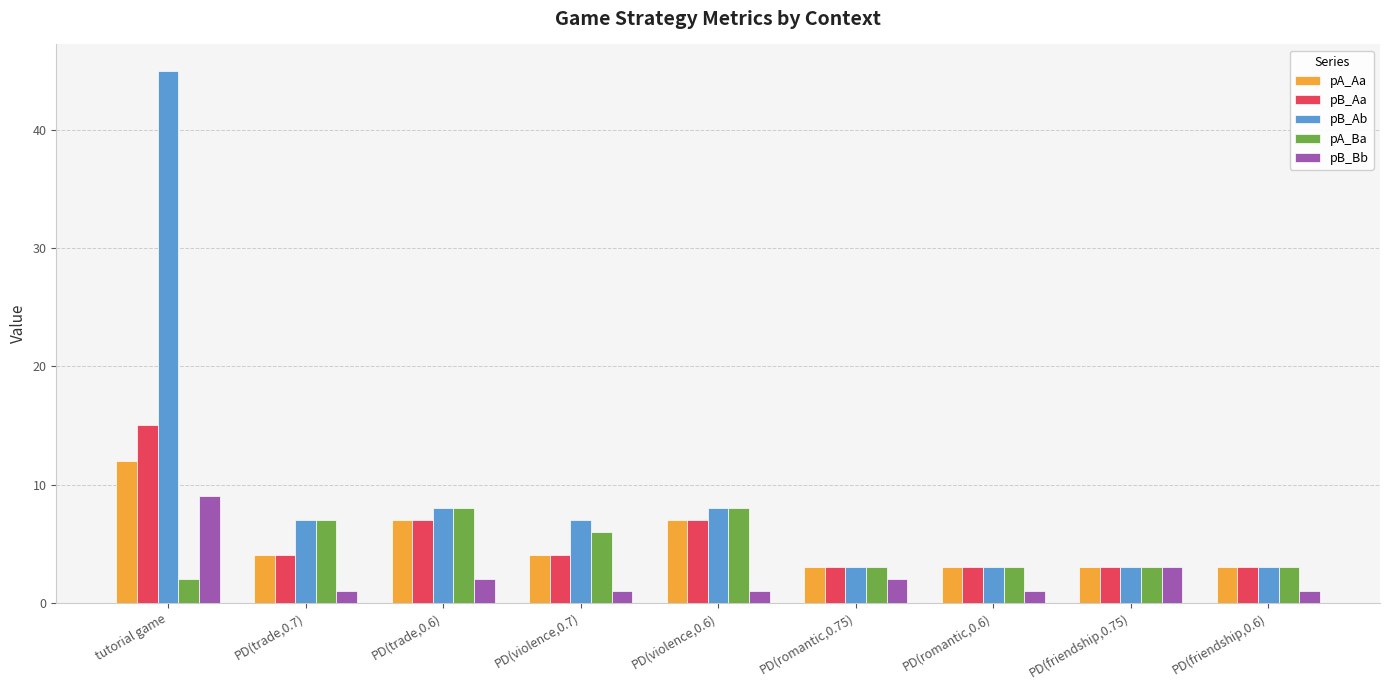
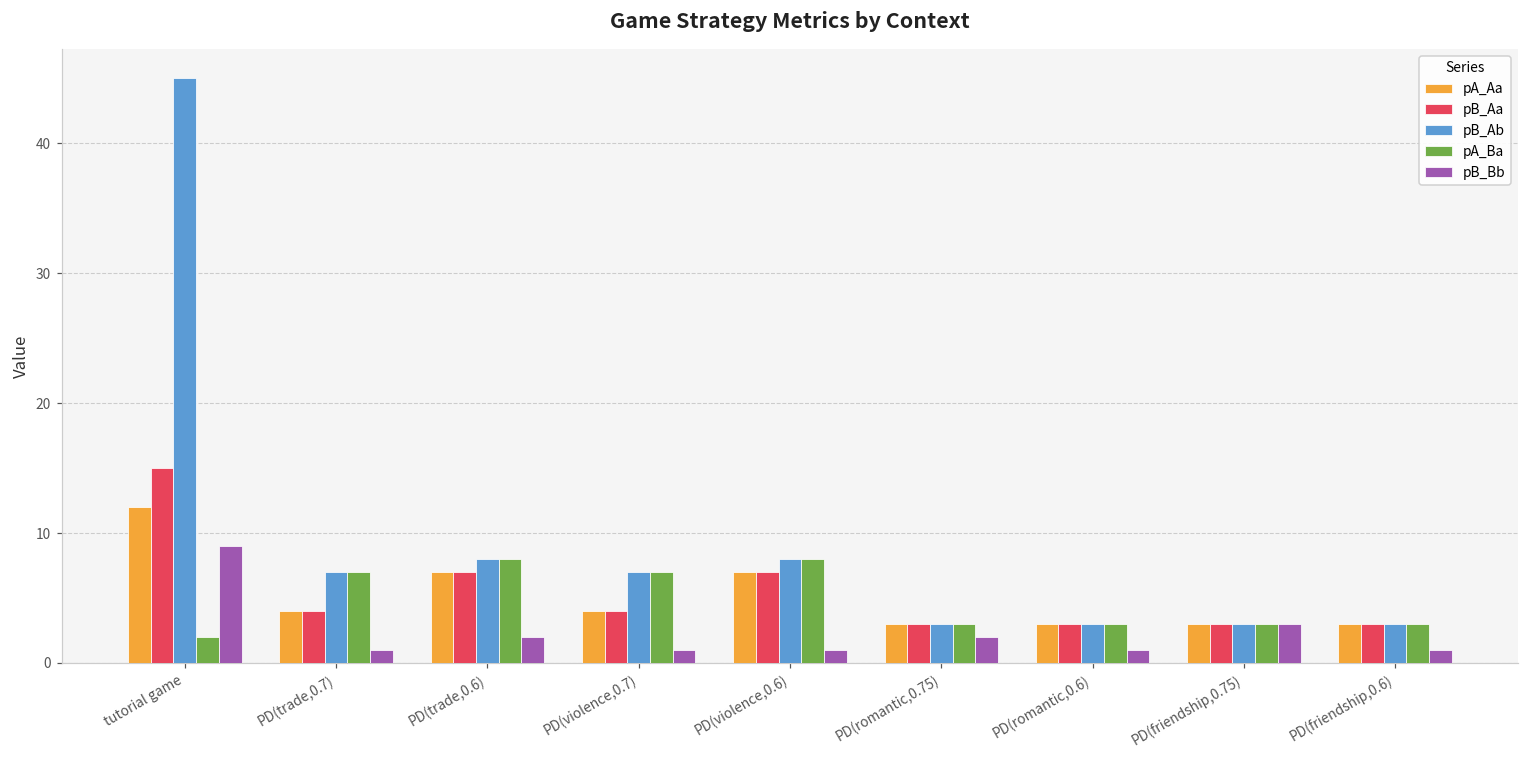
pA_Ba, PD(violence,0.7): 6 -> 7
